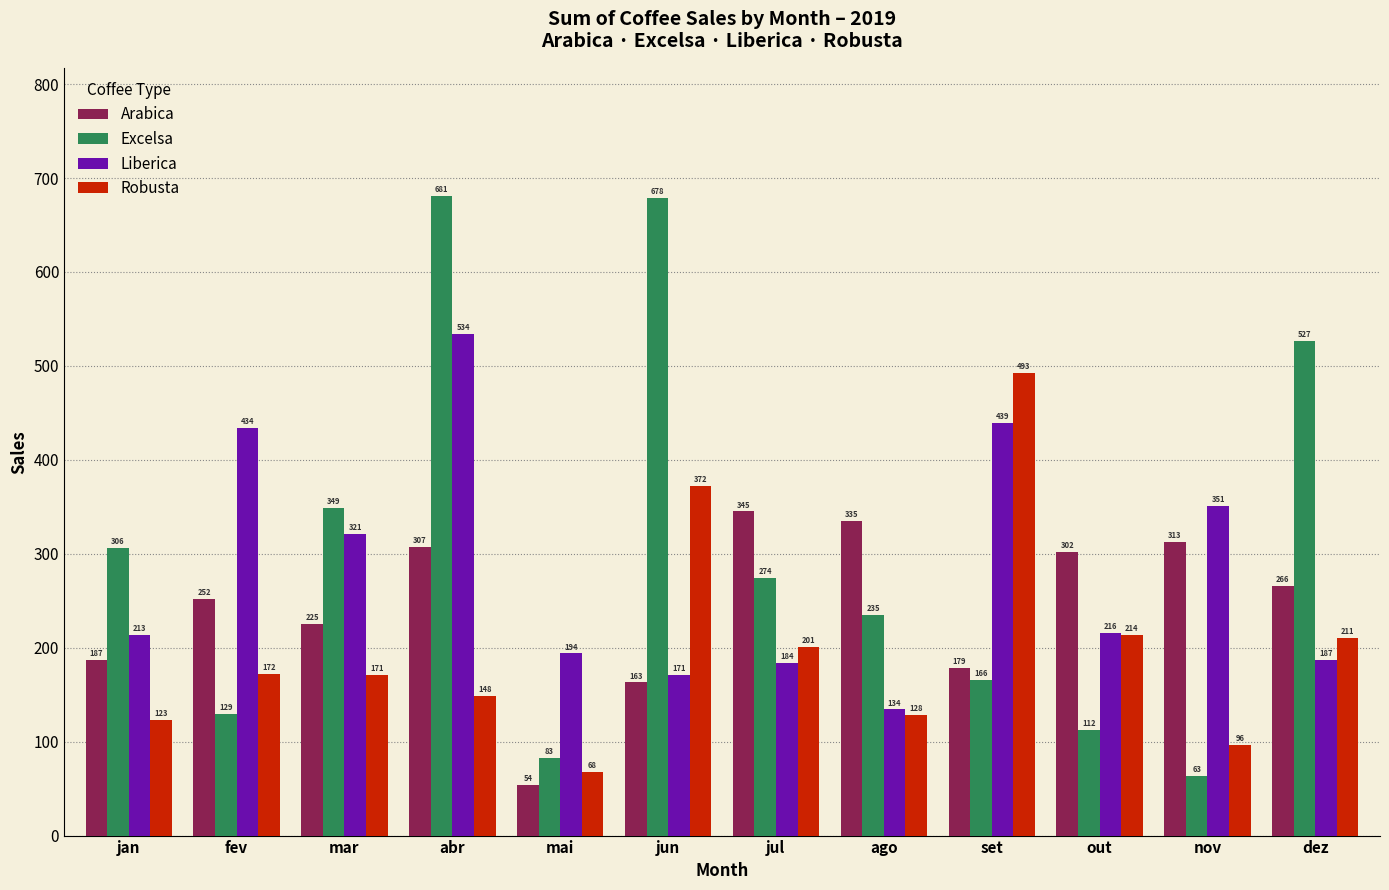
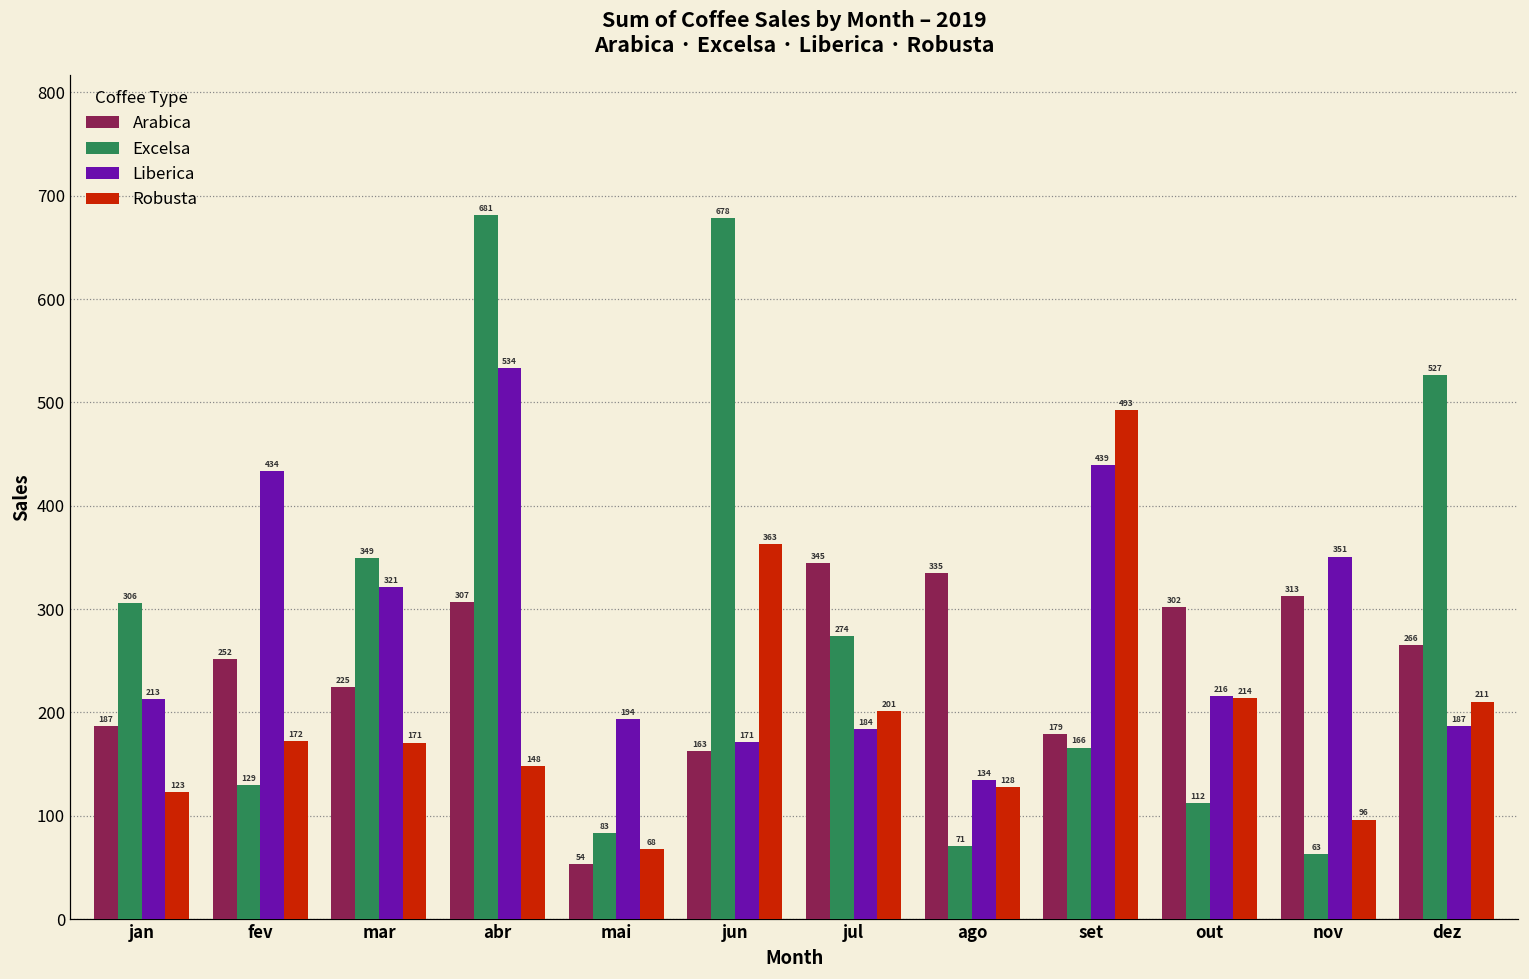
Robusta, jun: 372 -> 363
Excelsa, ago: 235 -> 71
